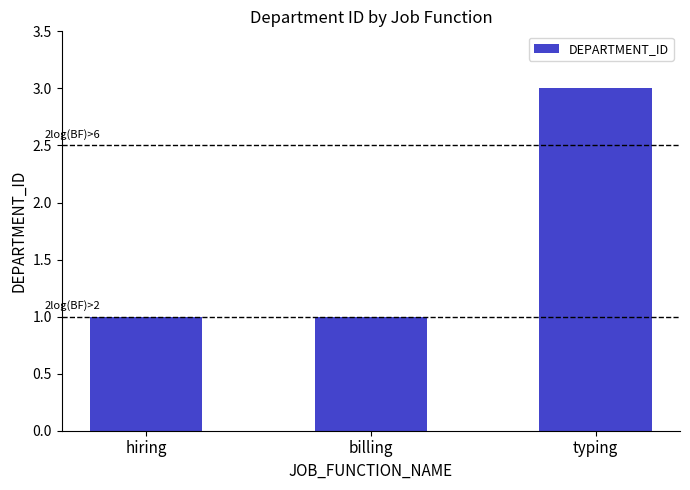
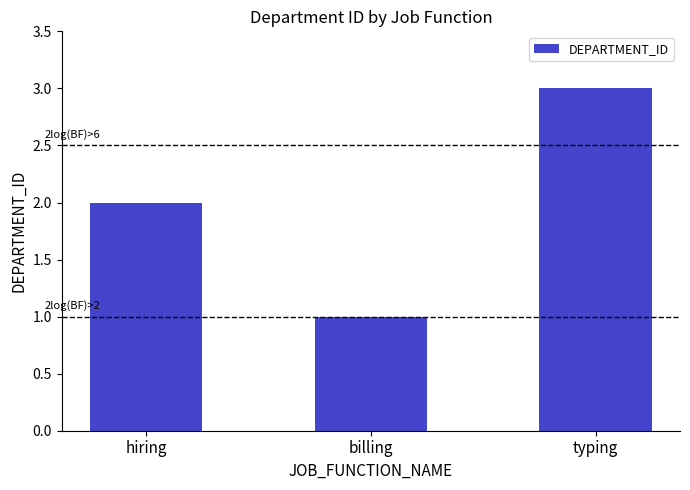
hiring: 1 -> 2
